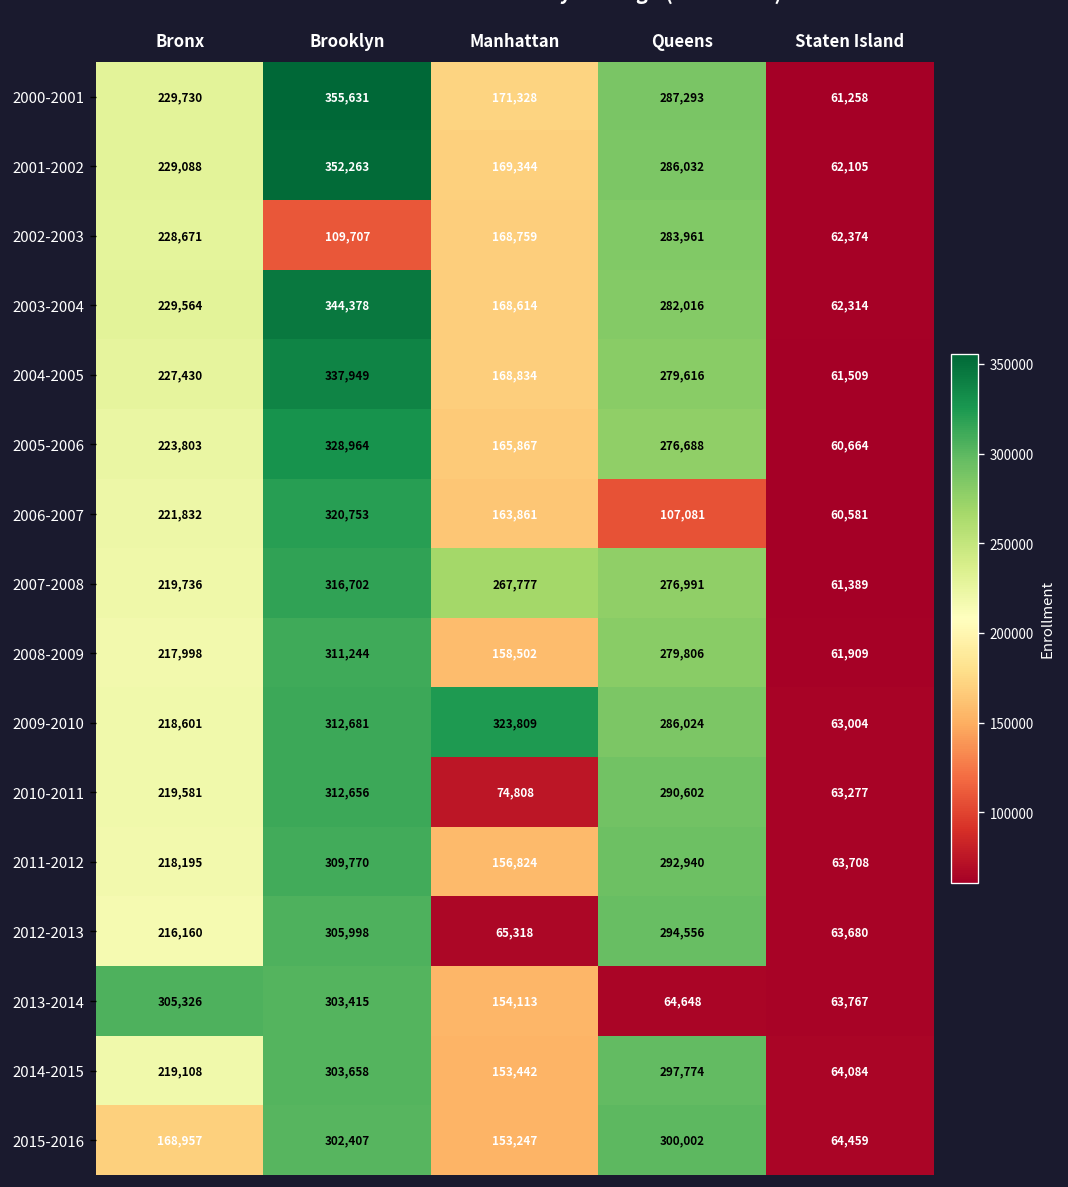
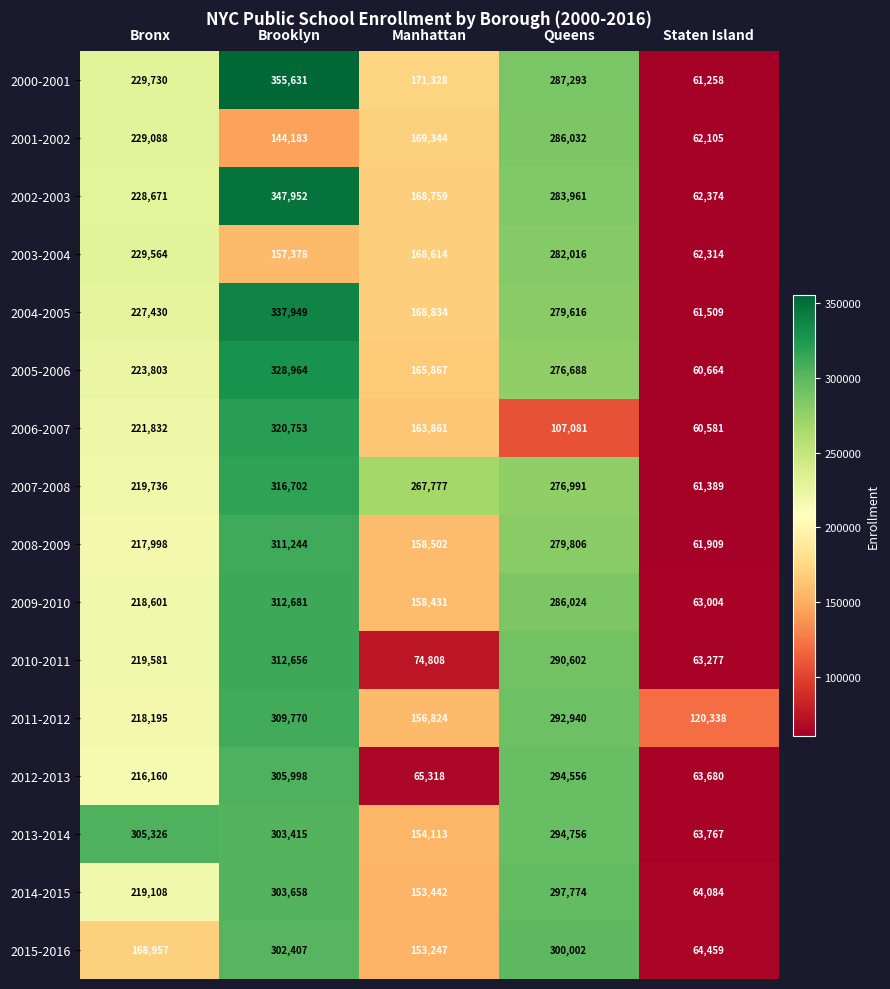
2001-2002, Brooklyn: 352,263 -> 144,183
2002-2003, Brooklyn: 109,707 -> 347,952
2003-2004, Brooklyn: 344,378 -> 157,378
2009-2010, Manhattan: 323,809 -> 158,431
2011-2012, Staten Island: 63,708 -> 120,338
2013-2014, Queens: 64,648 -> 294,756
